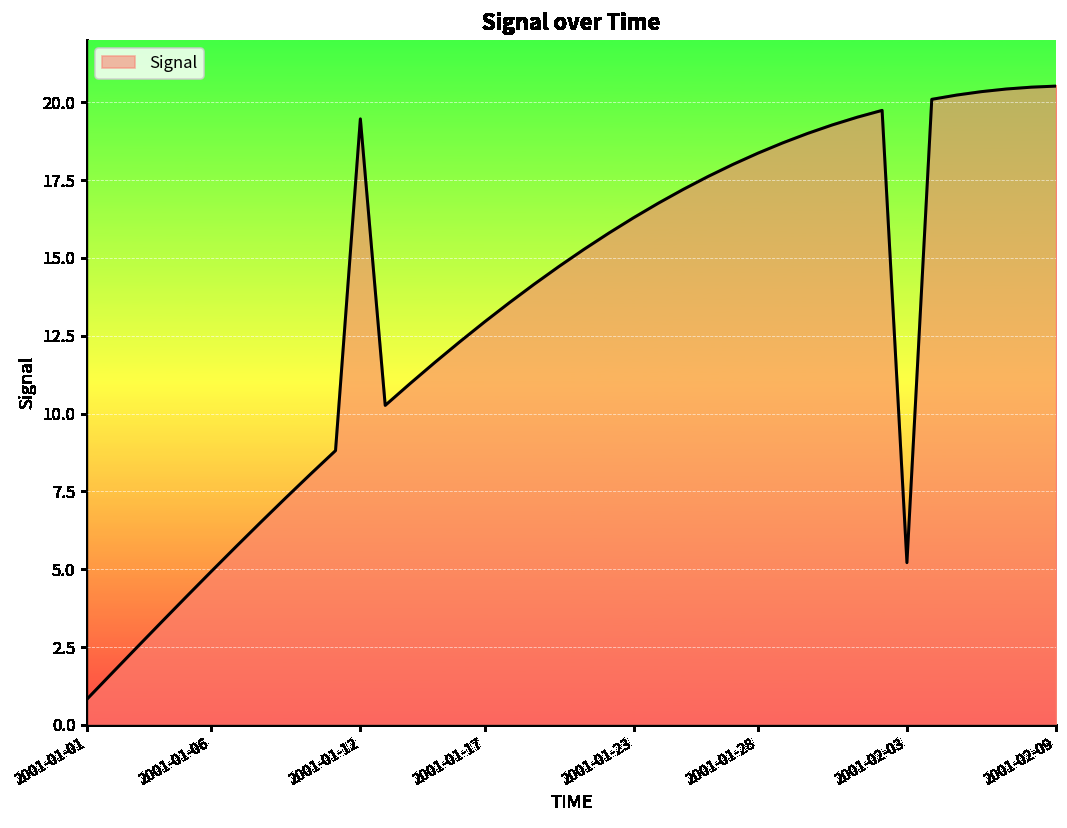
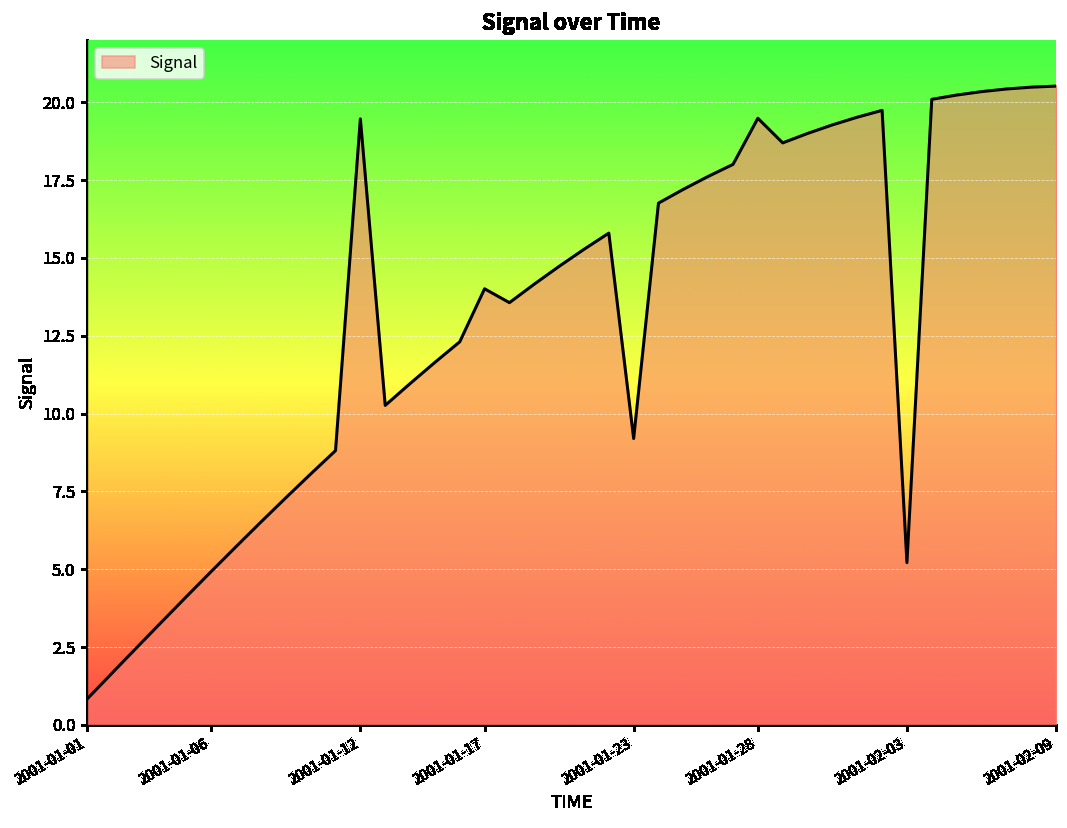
2001-01-17: 12.9 -> 14.0
2001-01-23: 16.3 -> 9.2
2001-01-28: 18.4 -> 19.5
